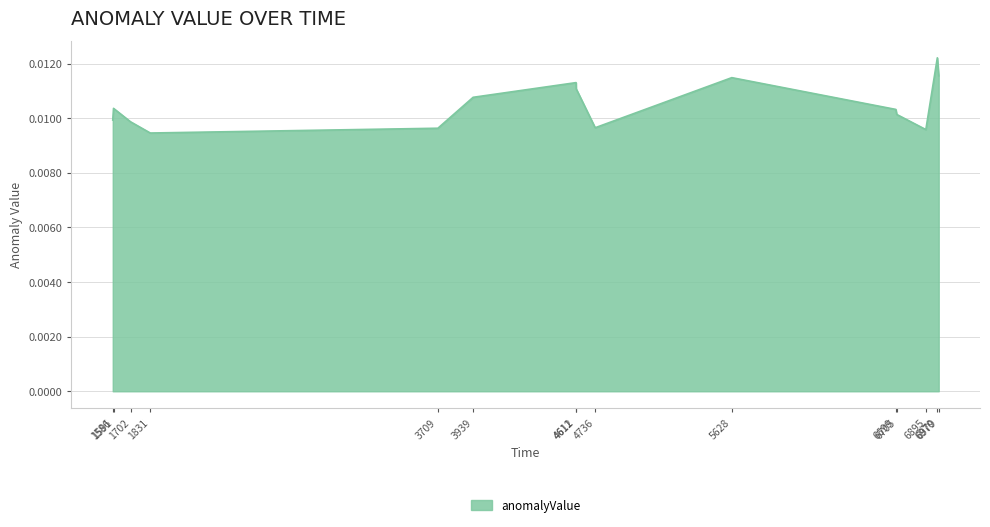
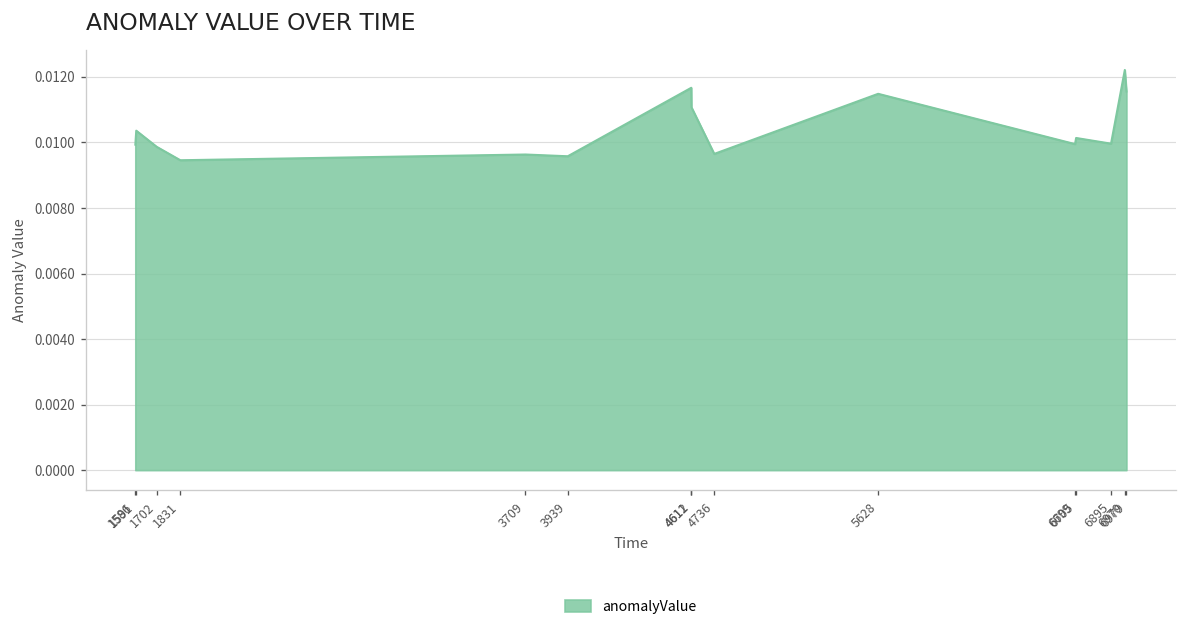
3939: 0.0108 -> 0.0096
4611: 0.0113 -> 0.0117
6699: 0.0103 -> 0.0100
6895: 0.0096 -> 0.0100
